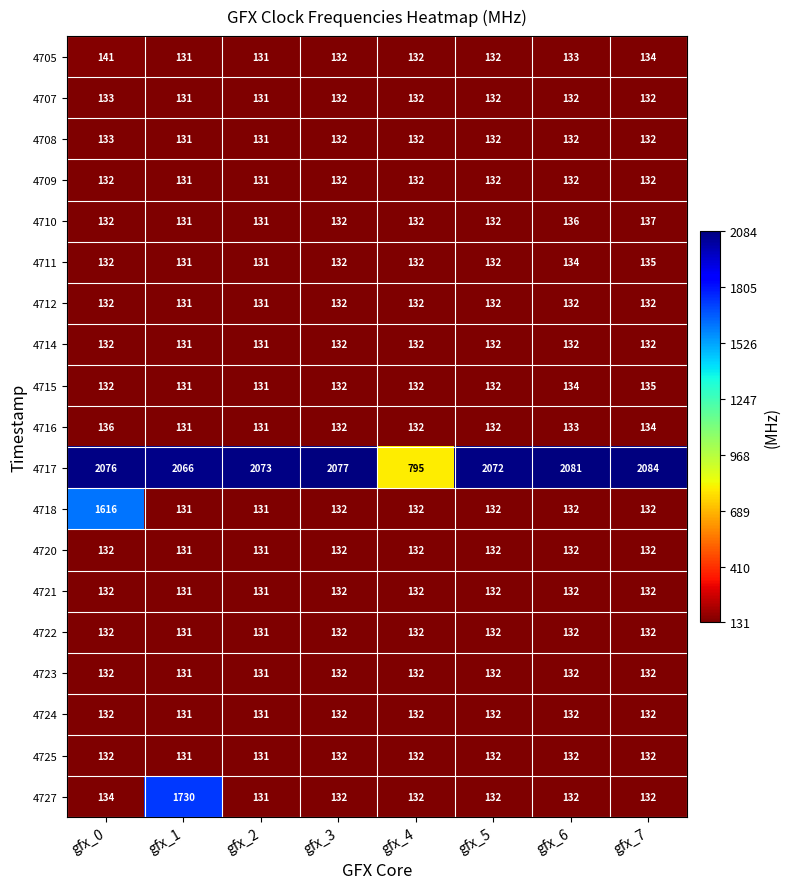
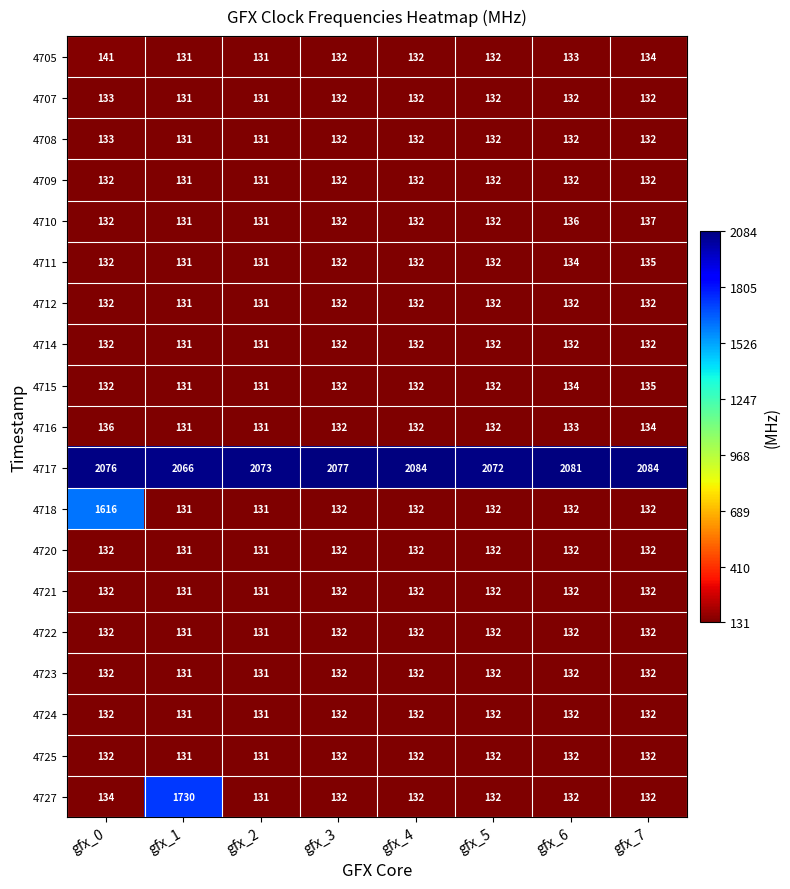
4717, gfx_4: 795 -> 2084
